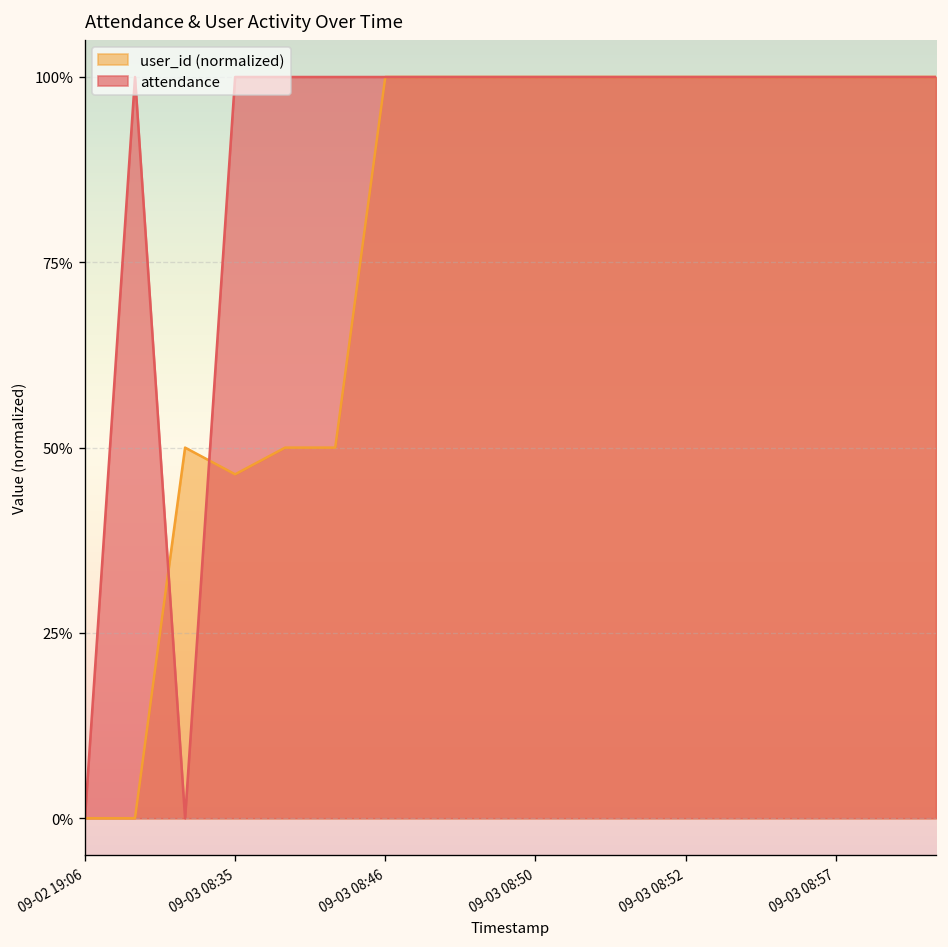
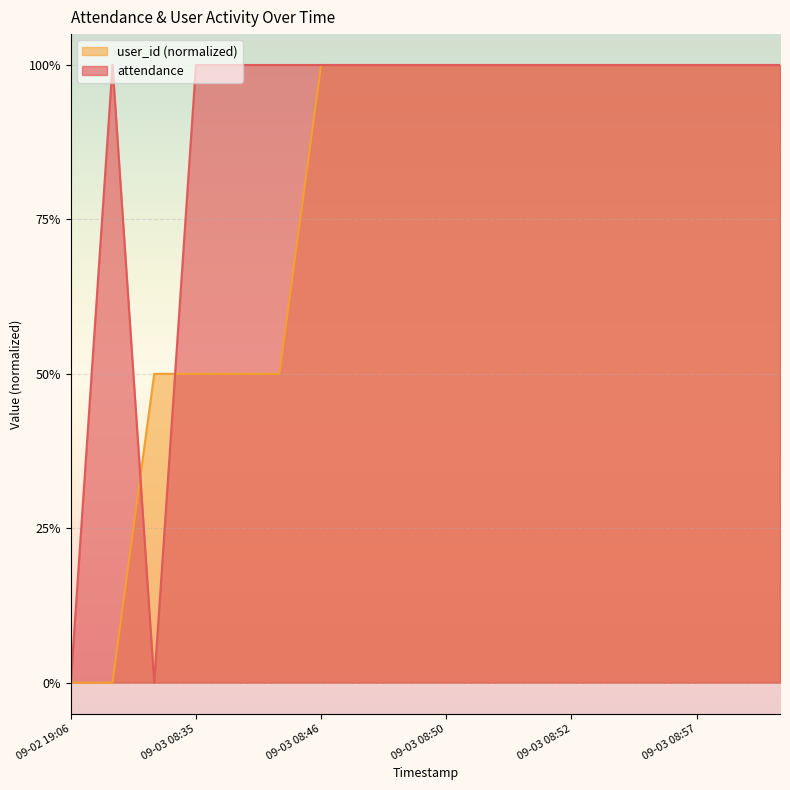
user_id (normalized), 09-03 08:35: 46% -> 50%
